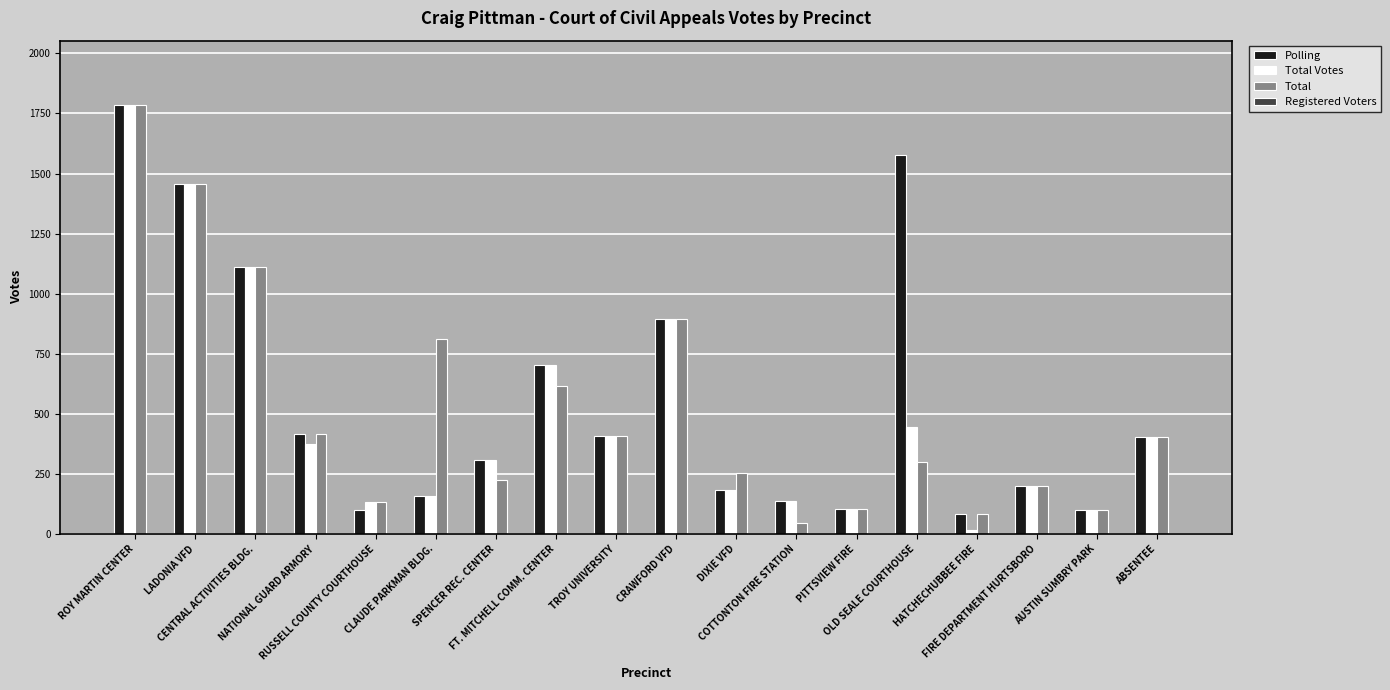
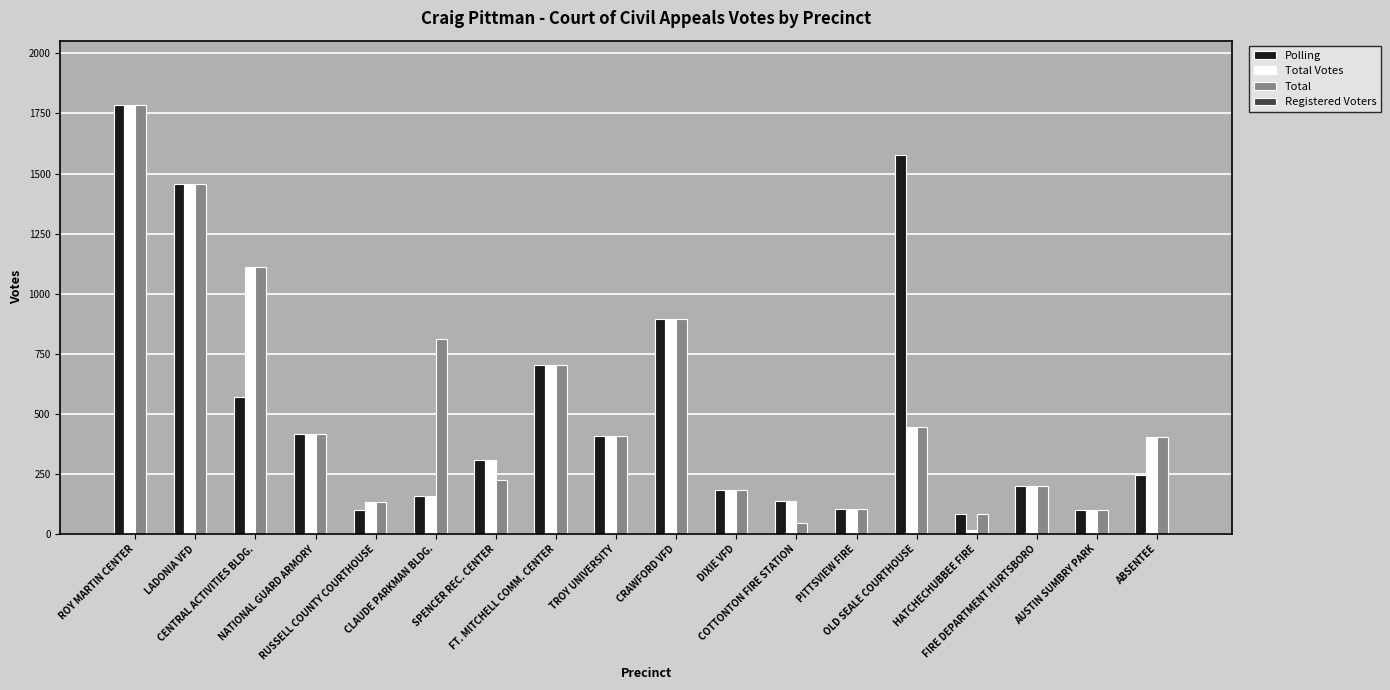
Polling, CENTRAL ACTIVITIES BLDG.: 1110 -> 570
Total Votes, NATIONAL GUARD ARMORY: 370 -> 420
Total, FT. MITCHELL COMM. CENTER: 620 -> 700
Total, DIXIE VFD: 250 -> 180
Total, OLD SEALE COURTHOUSE: 300 -> 450
Polling, ABSENTEE: 400 -> 250
